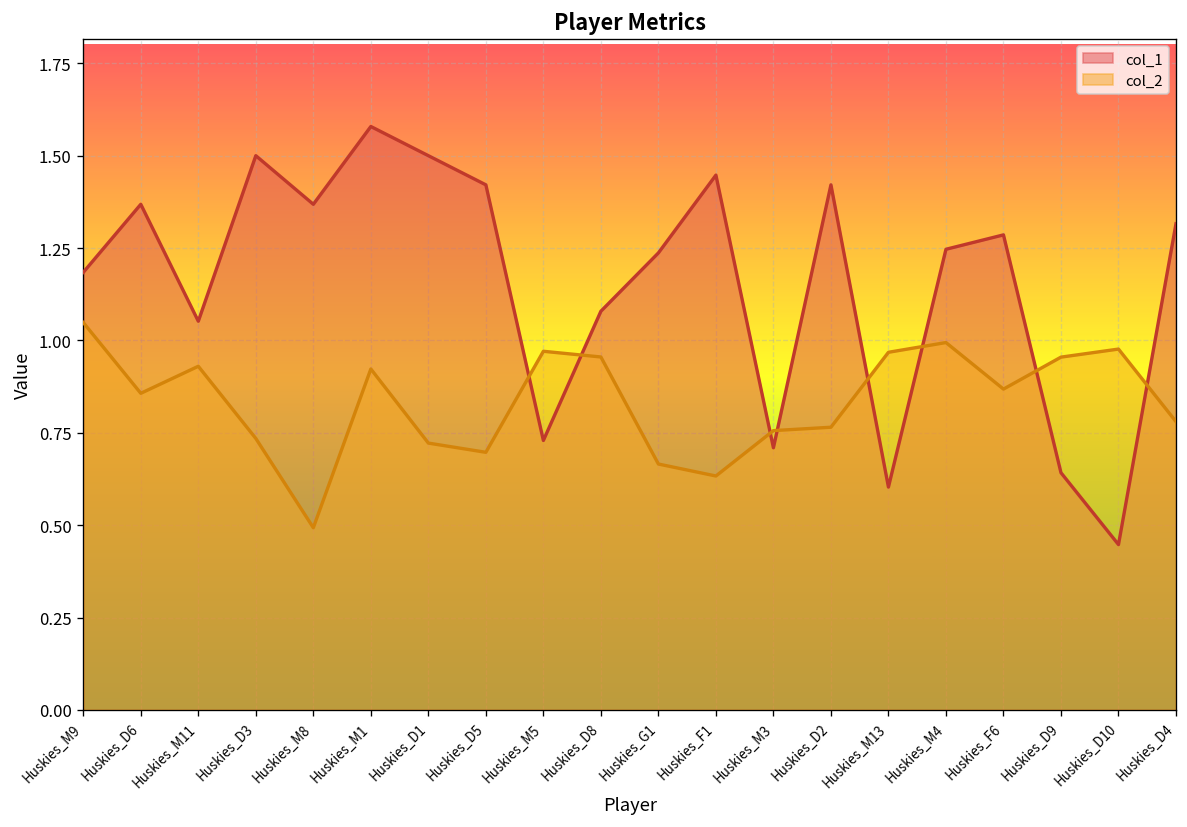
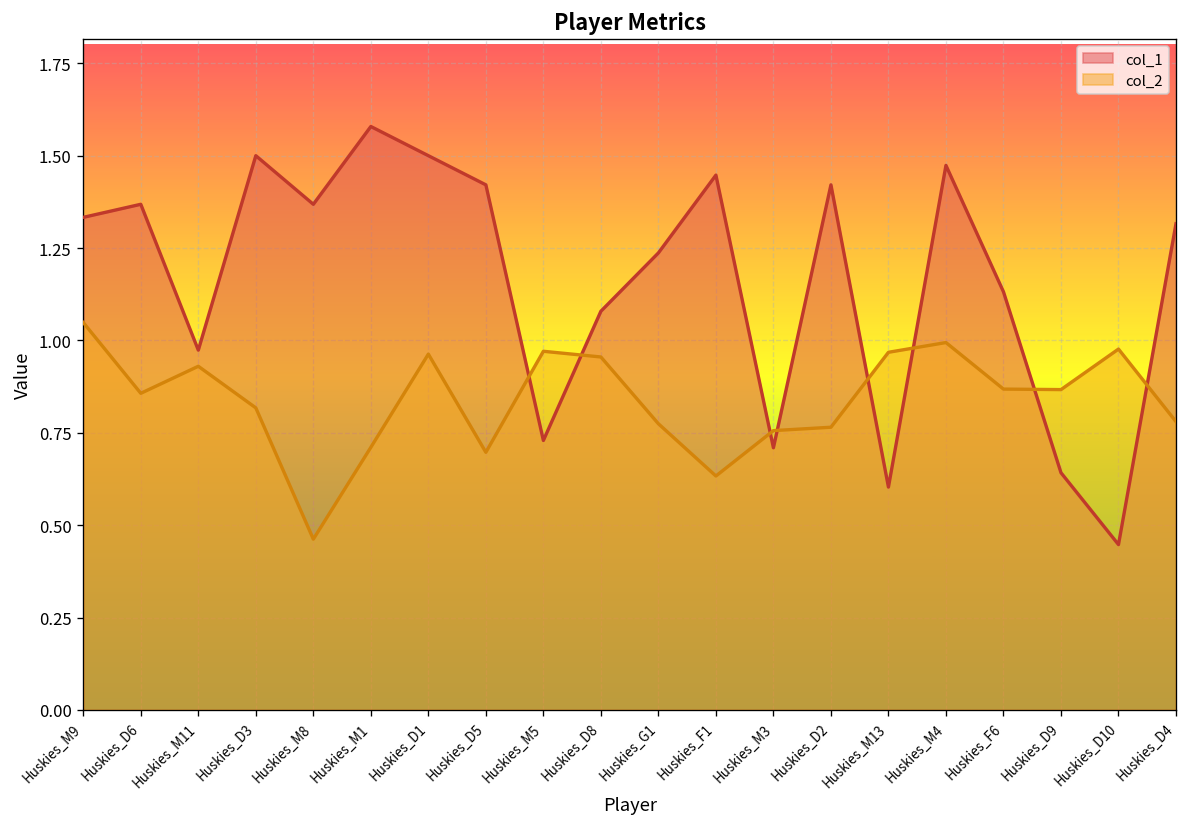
col_1, Huskies_M9: 1.18 -> 1.33
col_1, Huskies_M11: 1.05 -> 0.97
col_2, Huskies_D3: 0.73 -> 0.82
col_2, Huskies_M8: 0.49 -> 0.46
col_2, Huskies_M1: 0.92 -> 0.71
col_2, Huskies_D1: 0.72 -> 0.96
col_2, Huskies_G1: 0.67 -> 0.77
col_1, Huskies_M4: 1.25 -> 1.47
col_1, Huskies_F6: 1.29 -> 1.13
col_2, Huskies_D9: 0.95 -> 0.87
